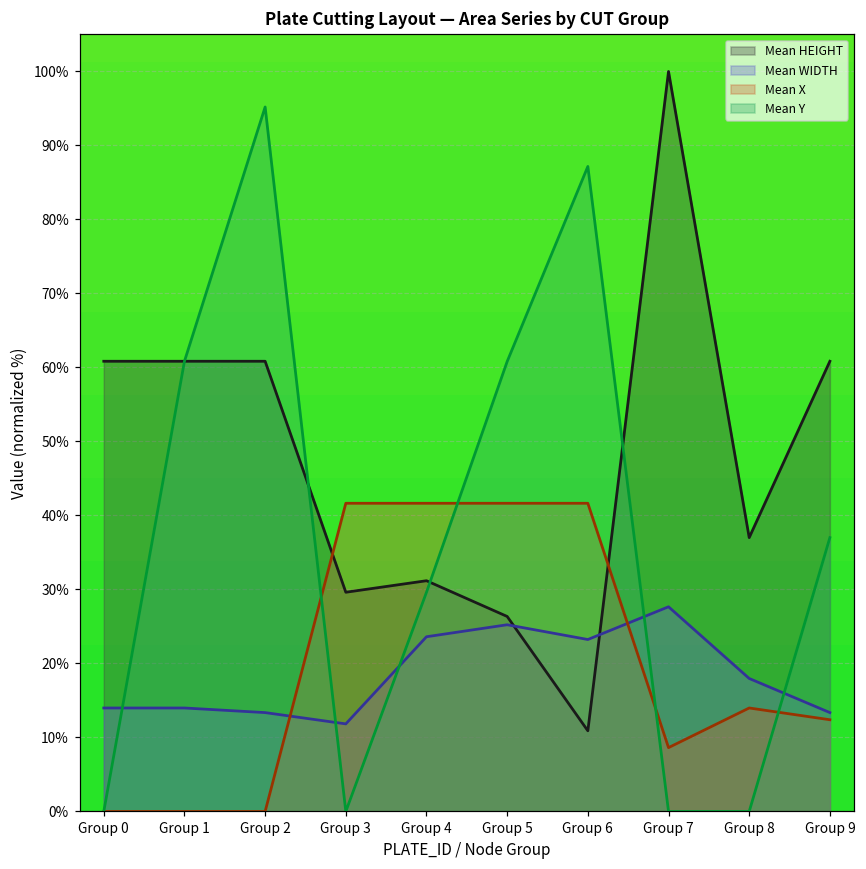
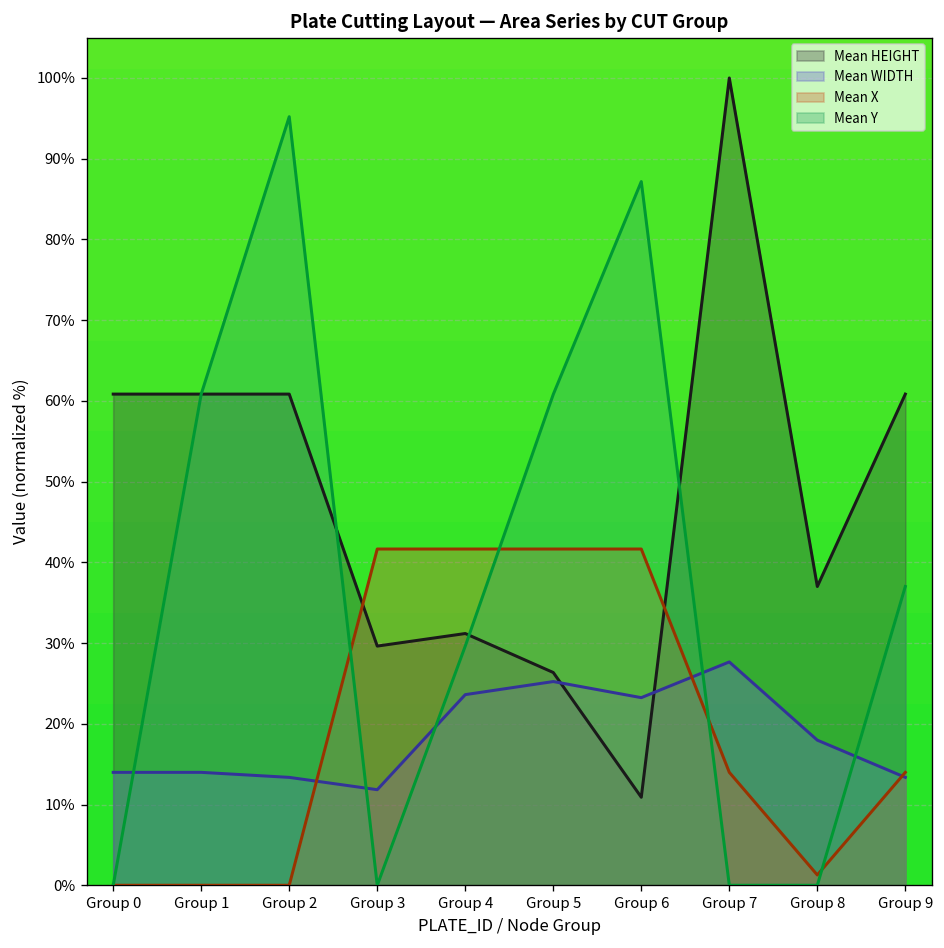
Mean X, Group 7: 9% -> 14%
Mean X, Group 8: 14% -> 1%
Mean X, Group 9: 12% -> 14%
